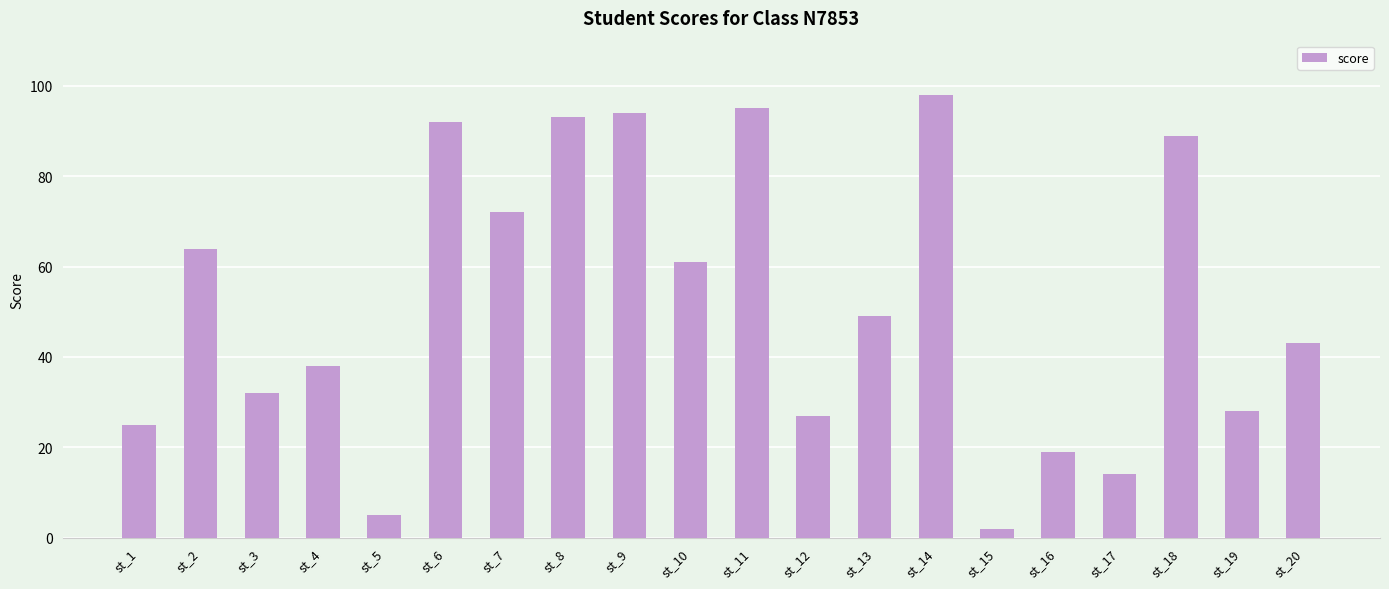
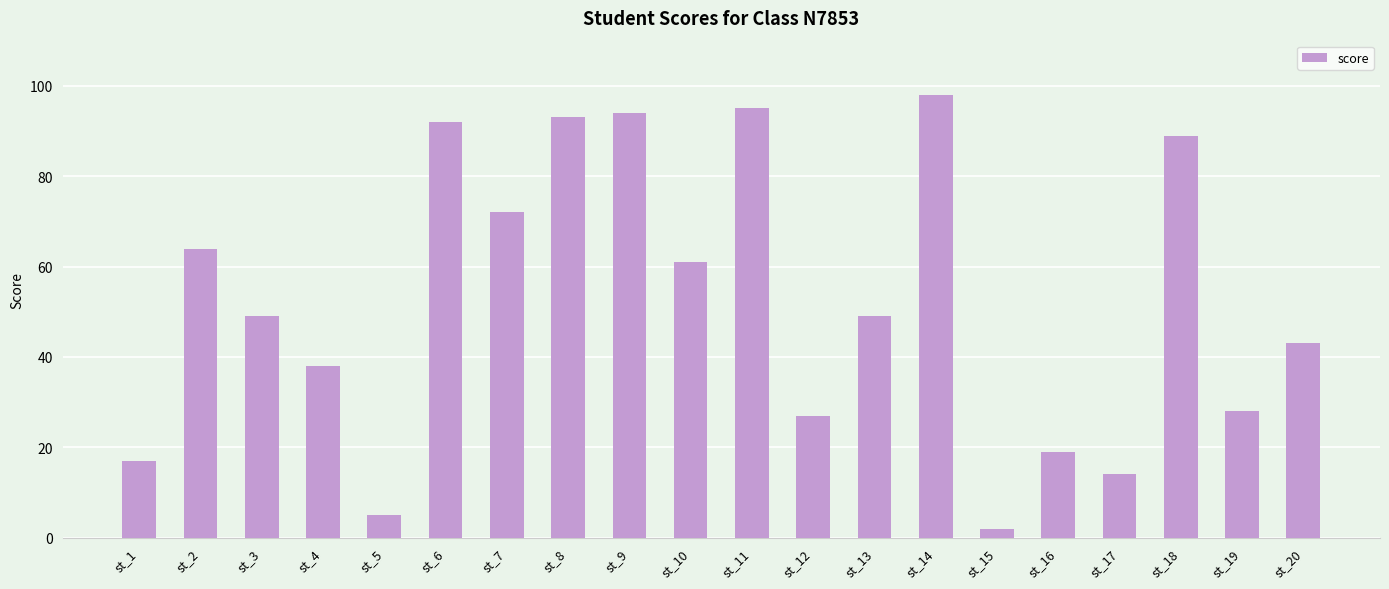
st_1: 25 -> 17
st_3: 32 -> 49
